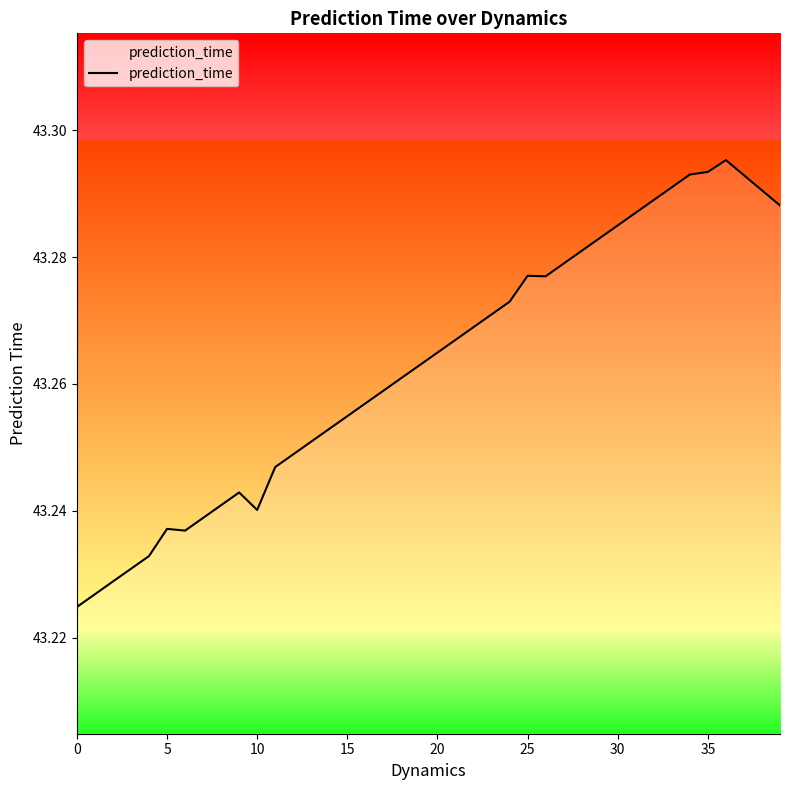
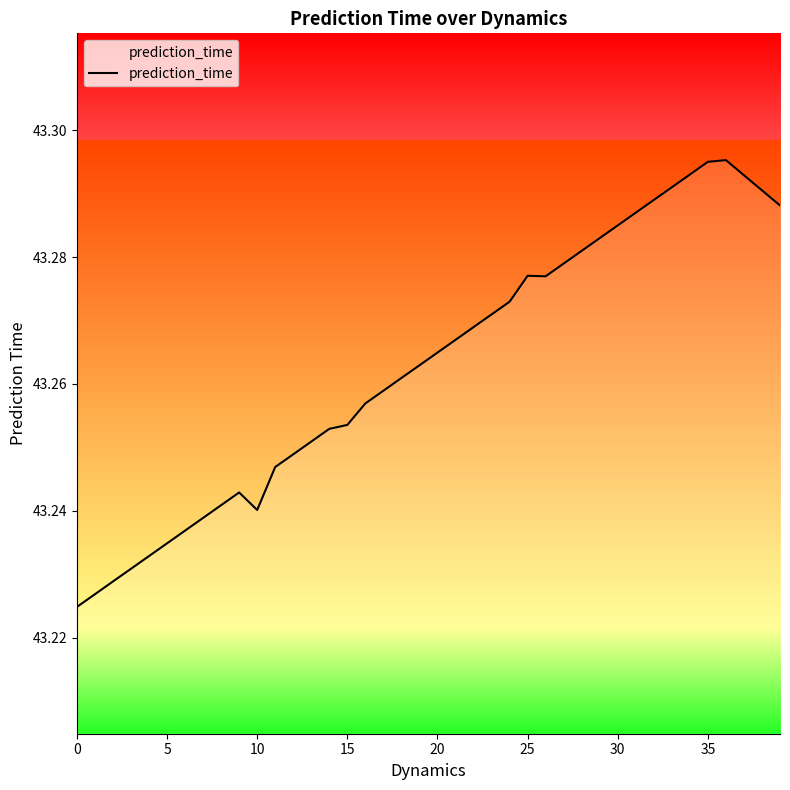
5: 43.237 -> 43.235
15: 43.255 -> 43.254
35: 43.293 -> 43.295
